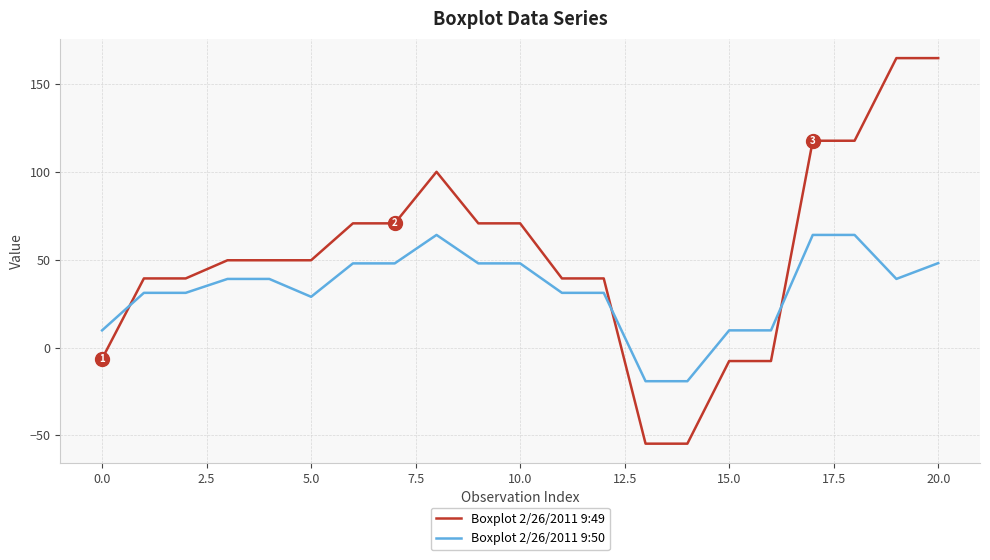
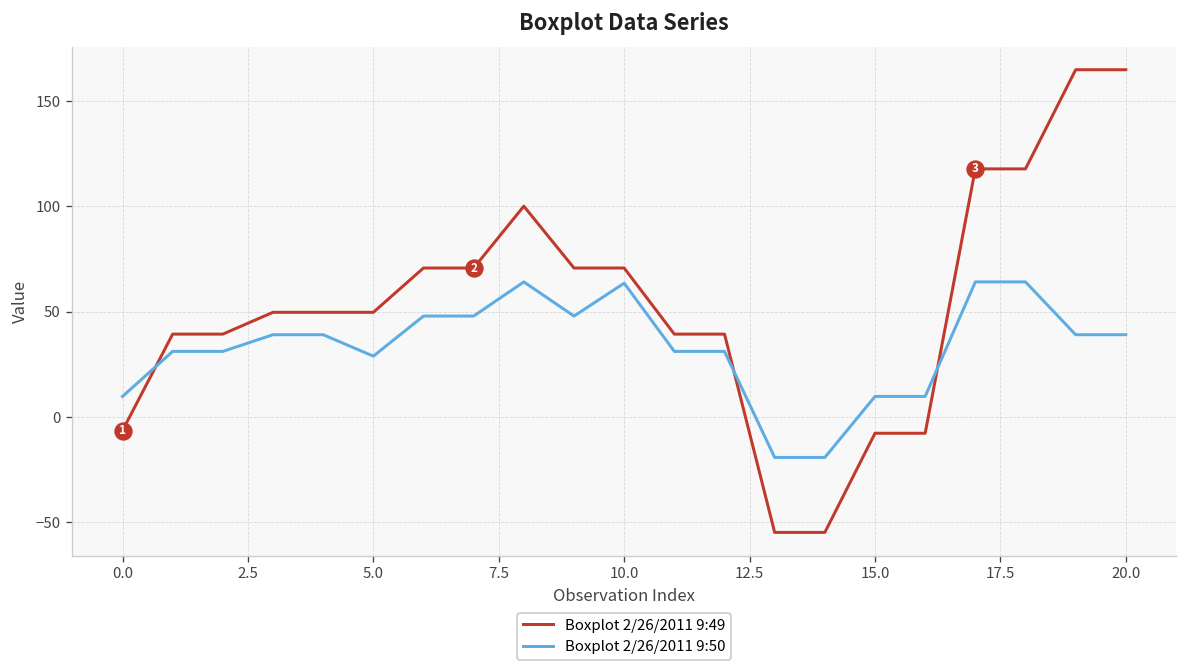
Boxplot 2/26/2011 9:50, 10.0: 48 -> 64
Boxplot 2/26/2011 9:50, 20.0: 48 -> 39
